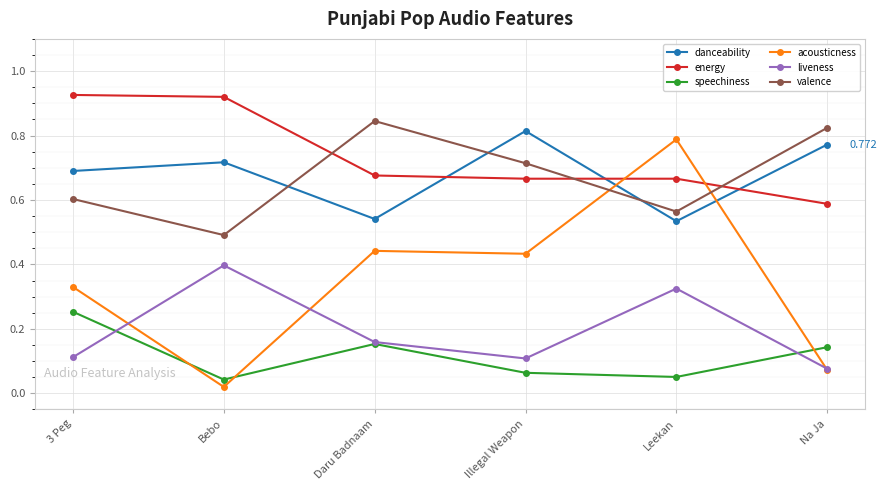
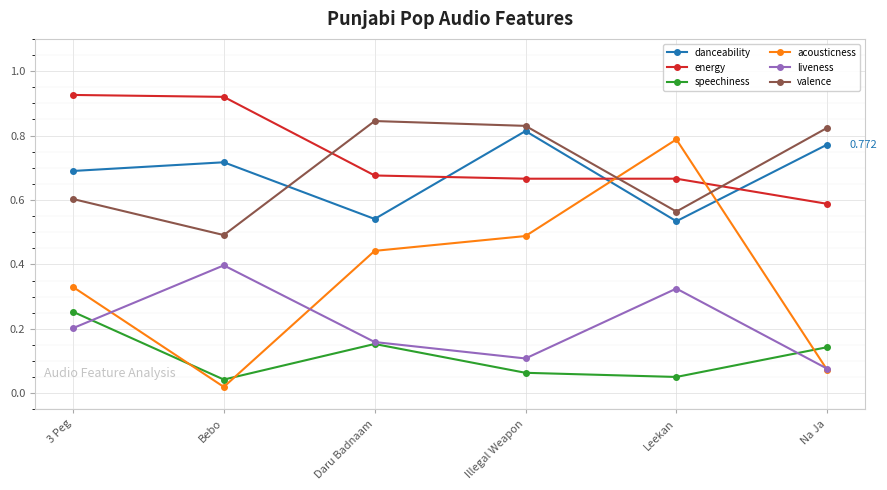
liveness, 3 Peg: 0.11 -> 0.20
acousticness, Illegal Weapon: 0.43 -> 0.49
valence, Illegal Weapon: 0.71 -> 0.83
